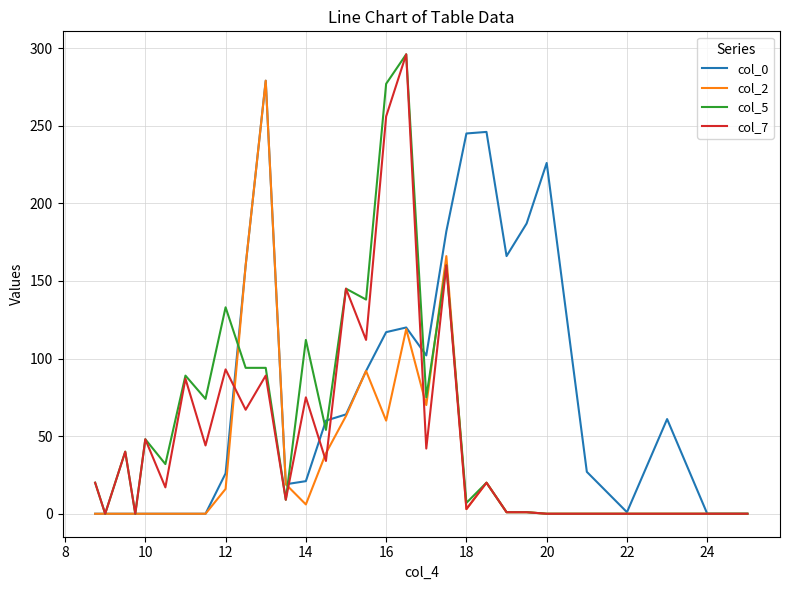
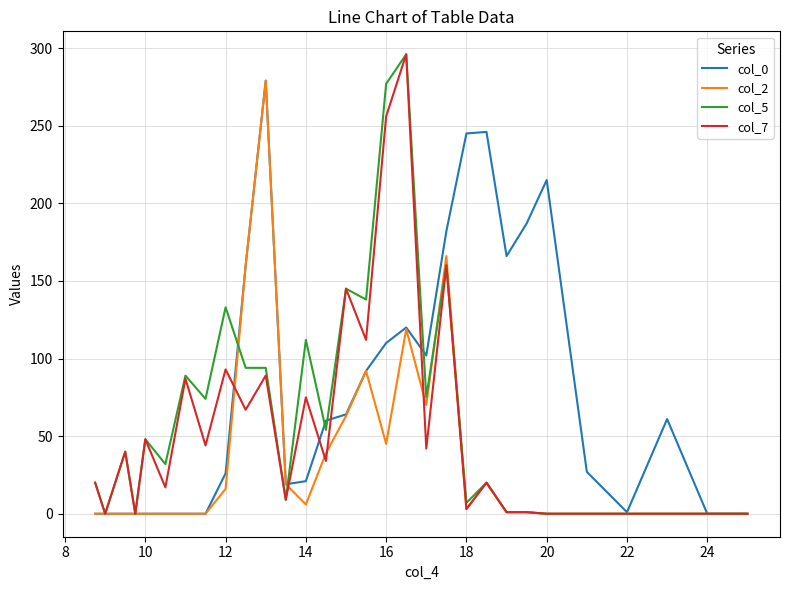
col_0, 16: 117 -> 110
col_2, 16: 60 -> 45
col_0, 20: 226 -> 215
